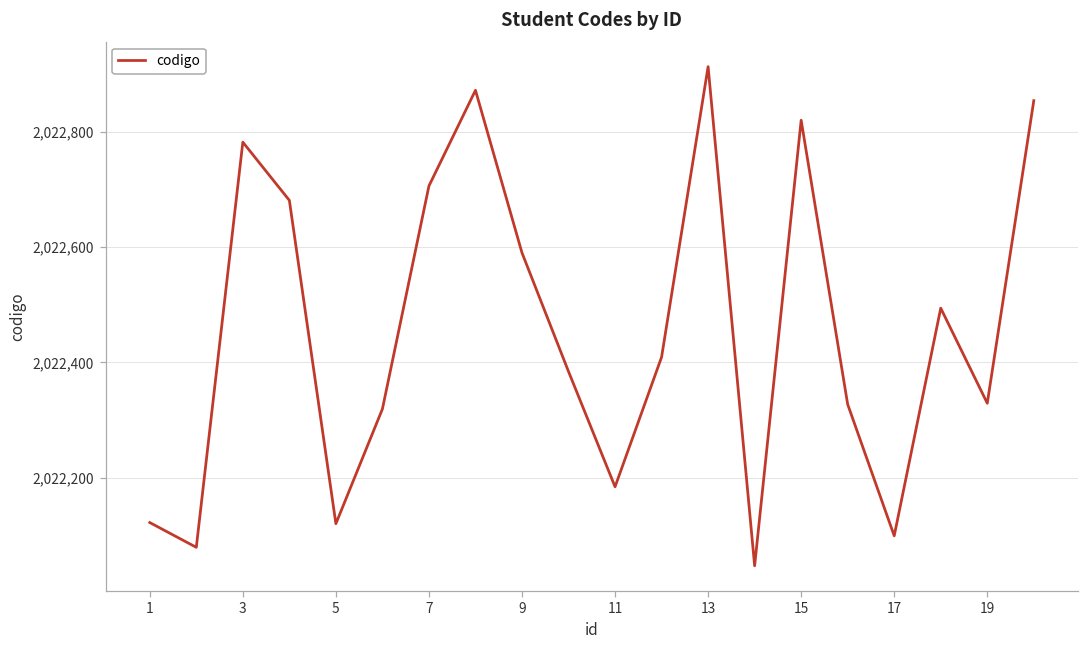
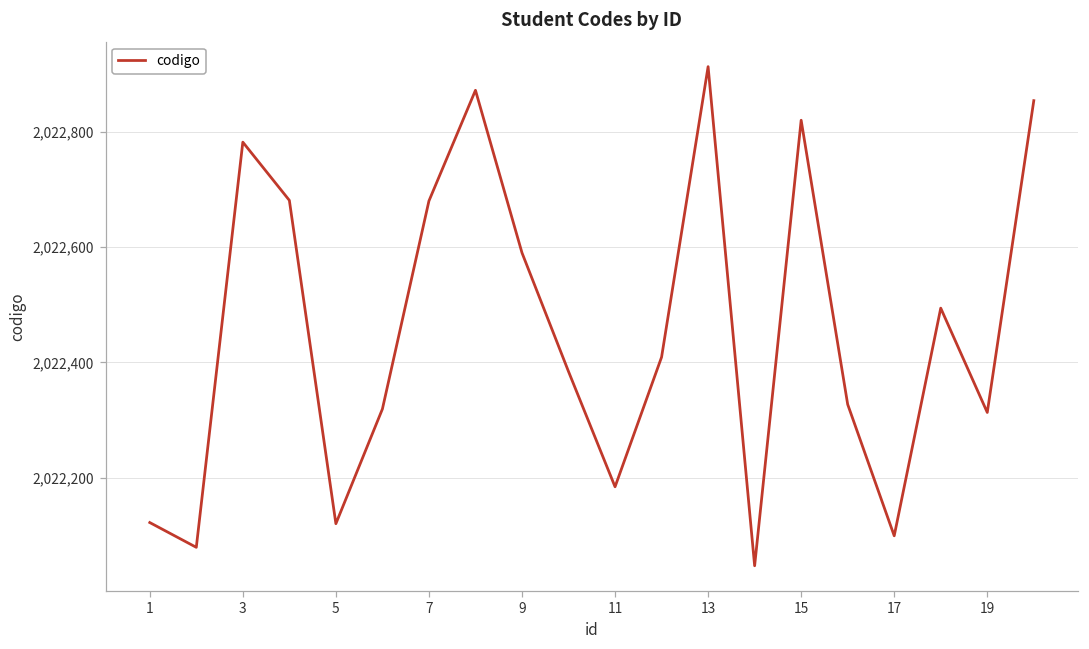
7: 2,022,710 -> 2,022,680
19: 2,022,330 -> 2,022,310
